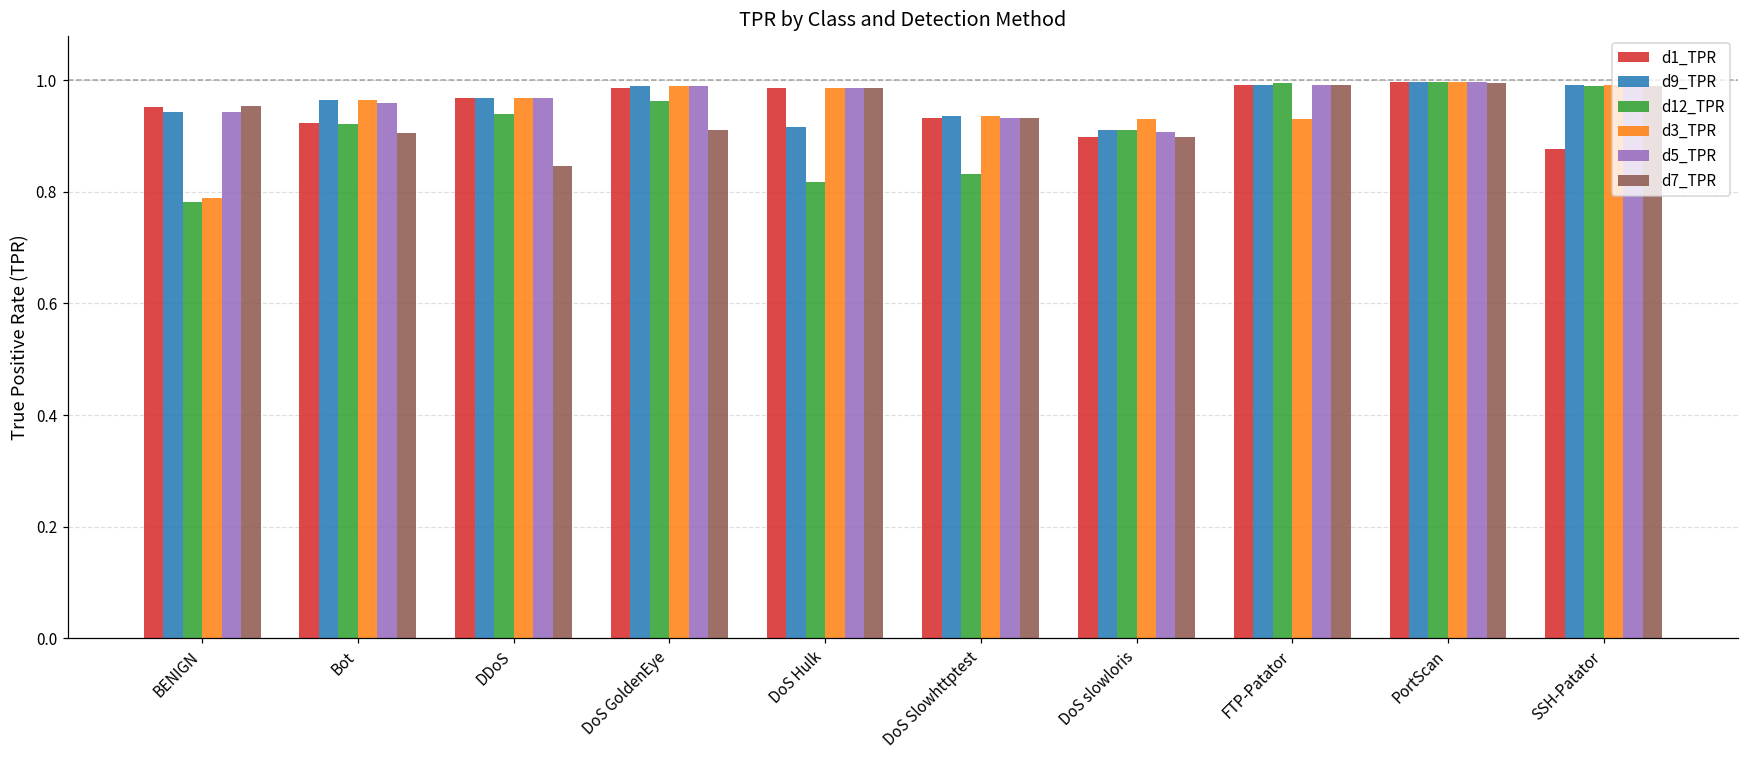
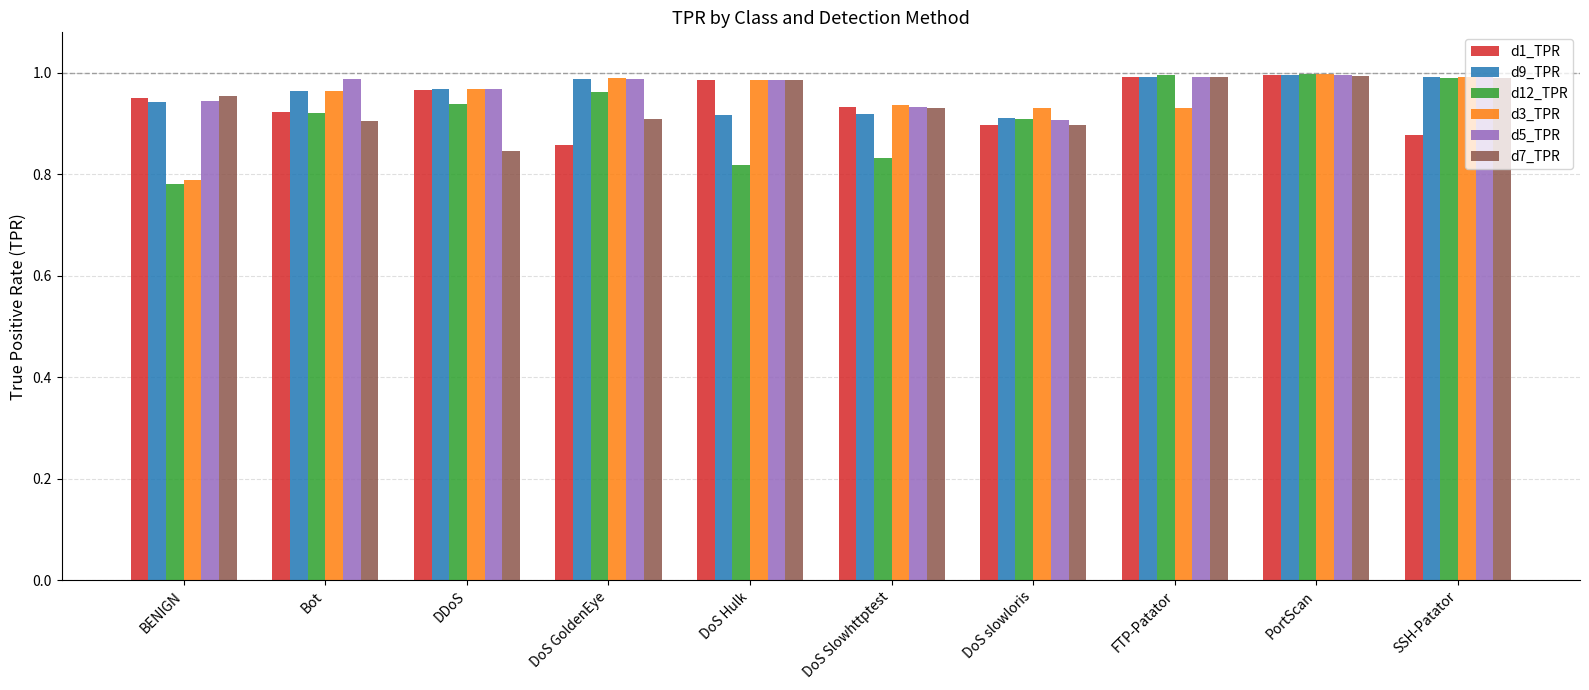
d5_TPR, Bot: 0.96 -> 0.99
d1_TPR, DoS GoldenEye: 0.99 -> 0.86
d9_TPR, DoS Slowhttptest: 0.94 -> 0.92
